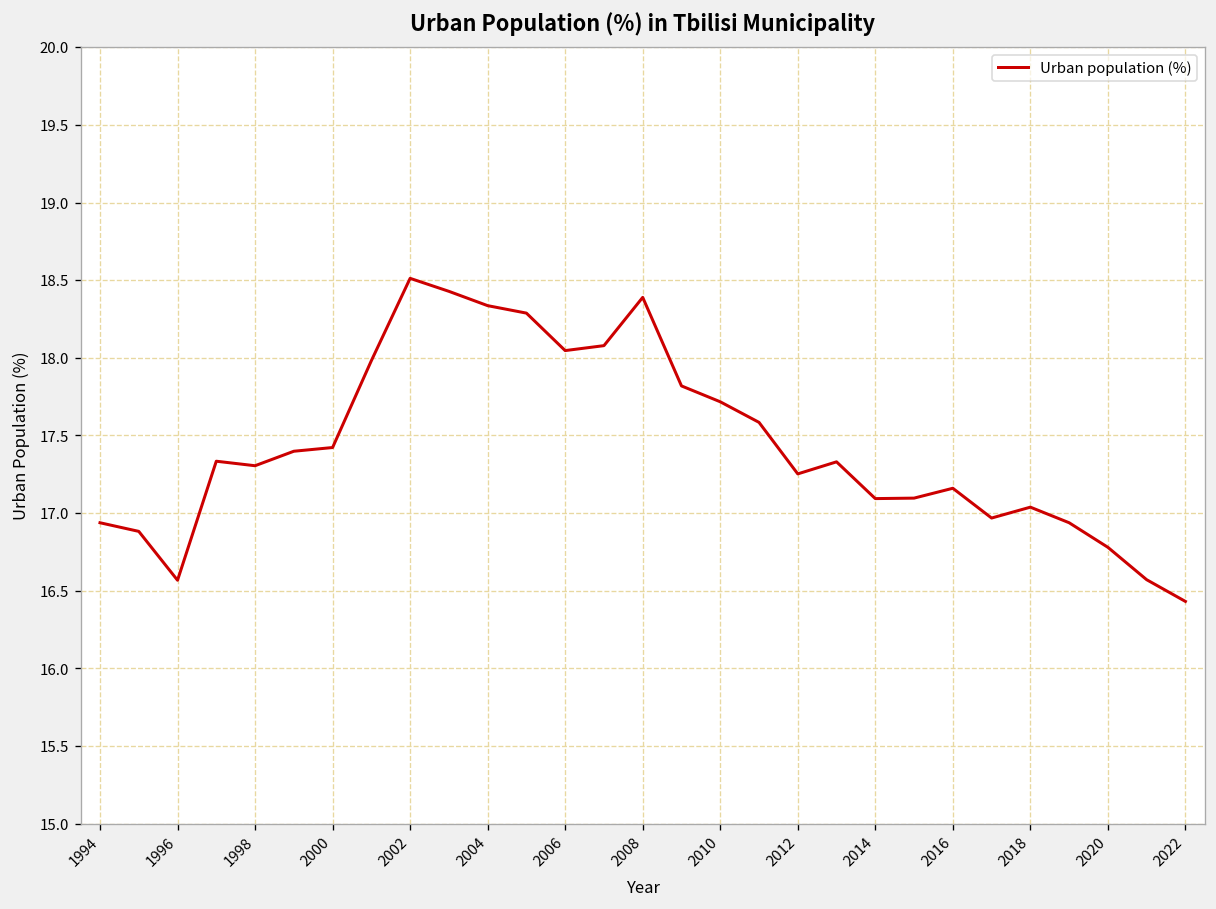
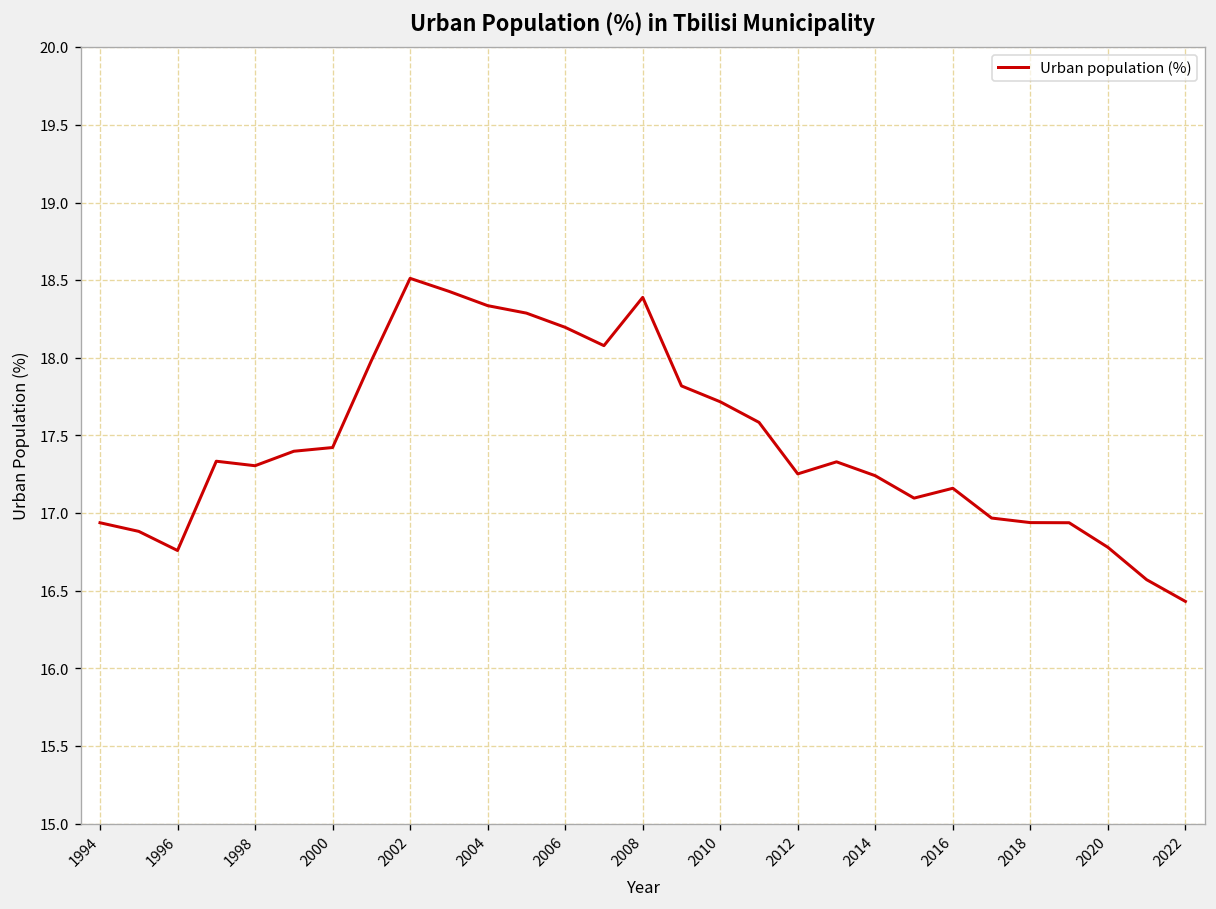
1996: 16.57 -> 16.76
2006: 18.05 -> 18.20
2014: 17.09 -> 17.24
2018: 17.04 -> 16.94
